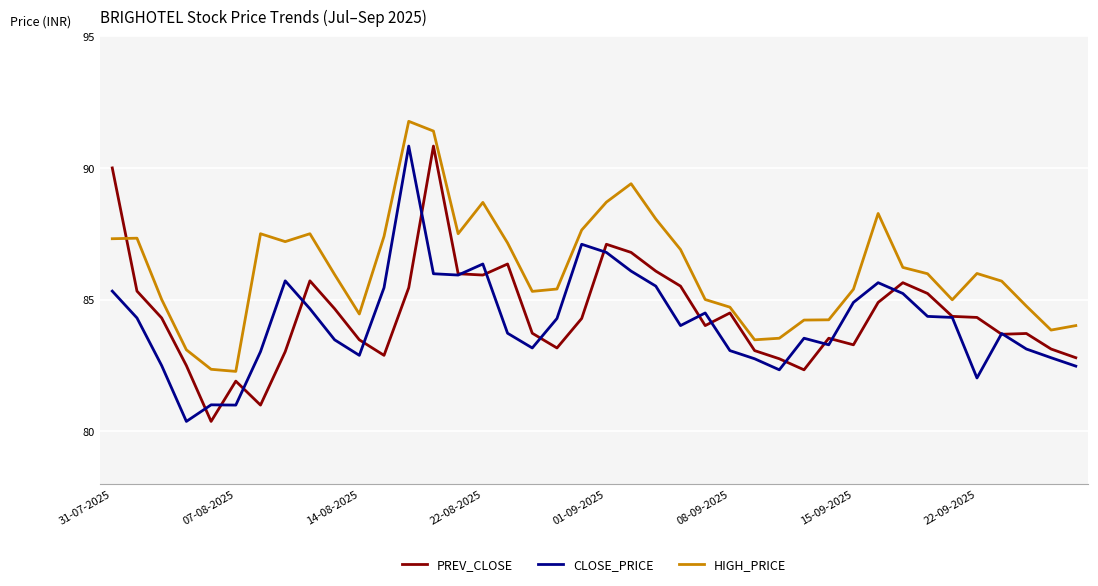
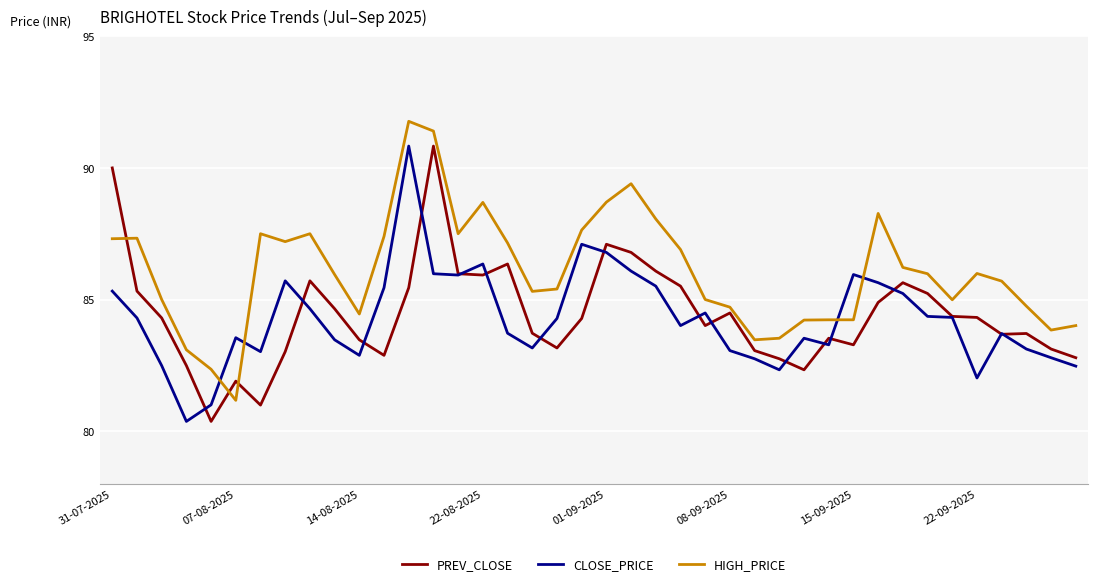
CLOSE_PRICE, 07-08-2025: 81.0 -> 83.6
HIGH_PRICE, 07-08-2025: 82.3 -> 81.2
CLOSE_PRICE, 15-09-2025: 84.9 -> 86.0
HIGH_PRICE, 15-09-2025: 85.4 -> 84.2
